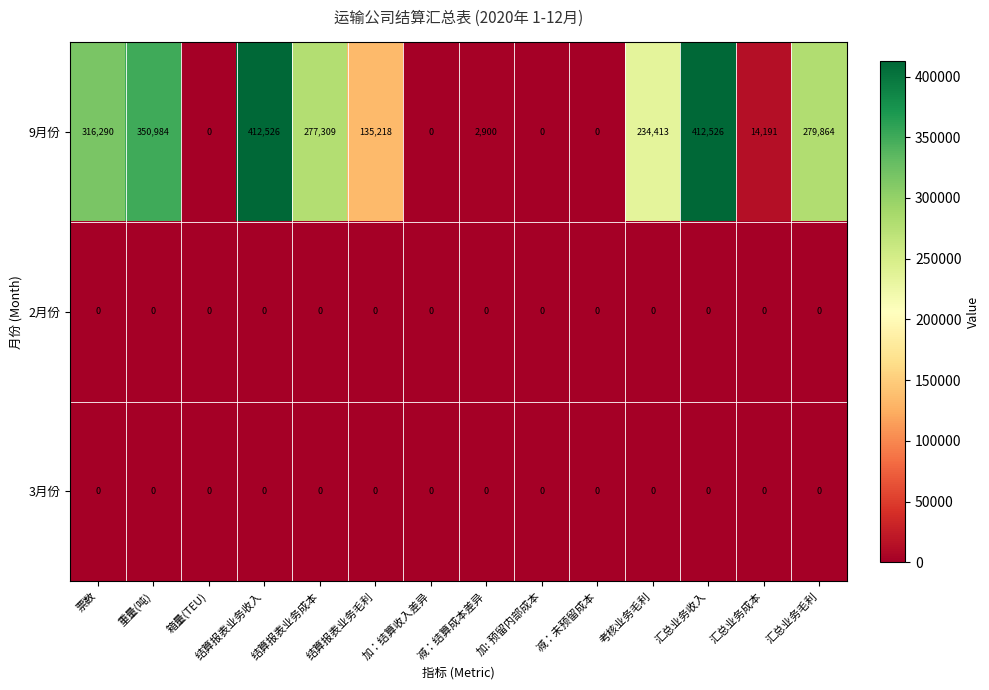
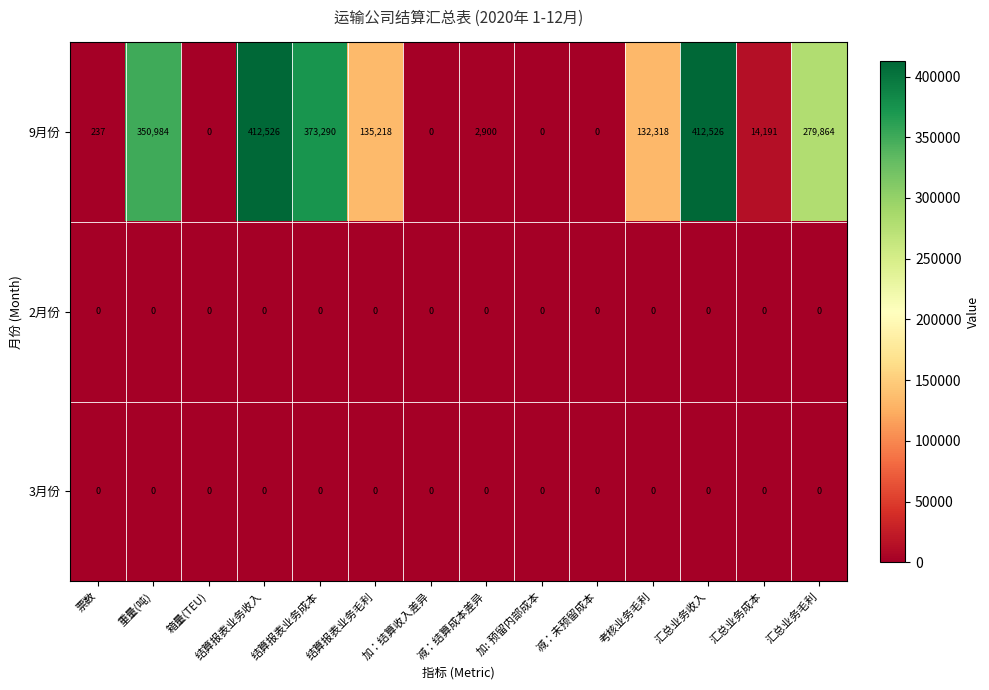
9月份, 票数: 316,290 -> 237
9月份, 结算报表业务成本: 277,309 -> 373,290
9月份, 考核业务毛利: 234,413 -> 132,318
